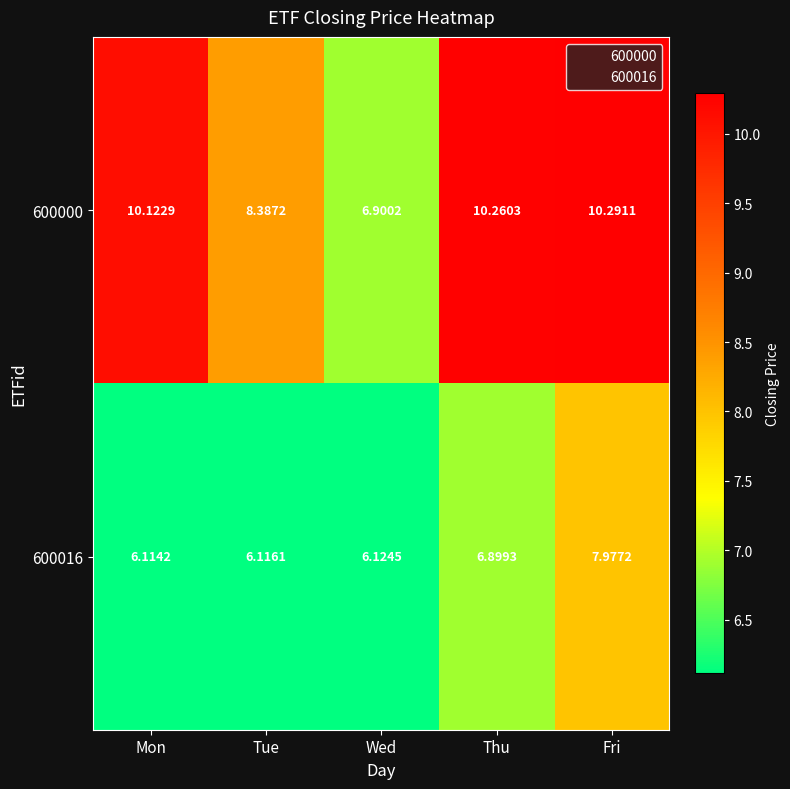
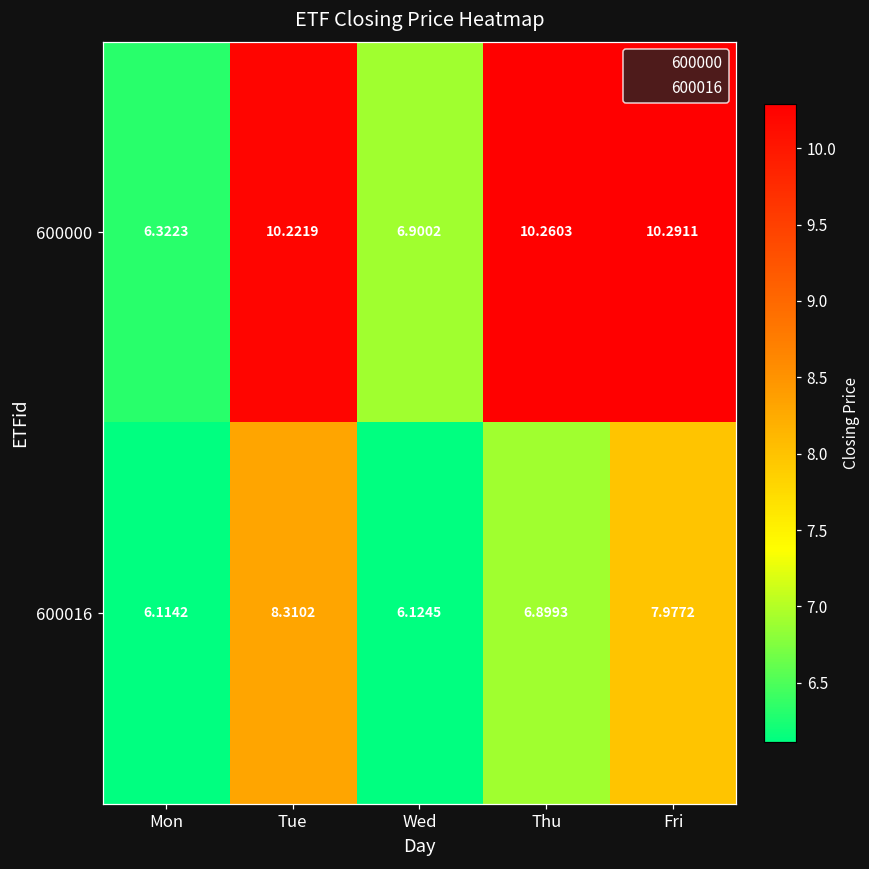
600000, Mon: 10.1229 -> 6.3223
600000, Tue: 8.3872 -> 10.2219
600016, Tue: 6.1161 -> 8.3102
